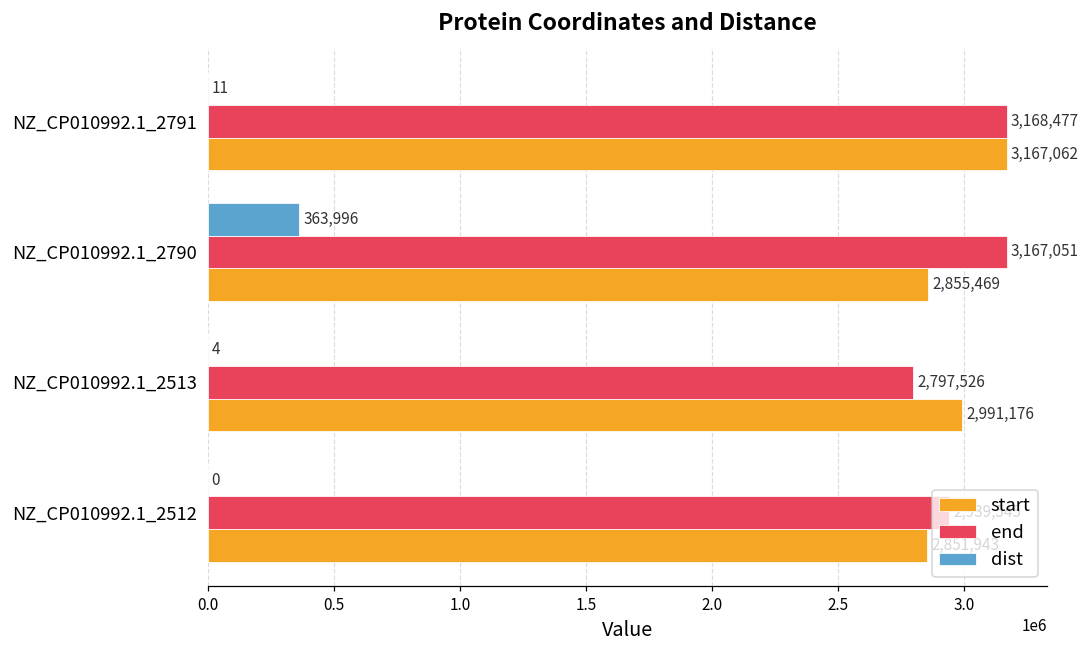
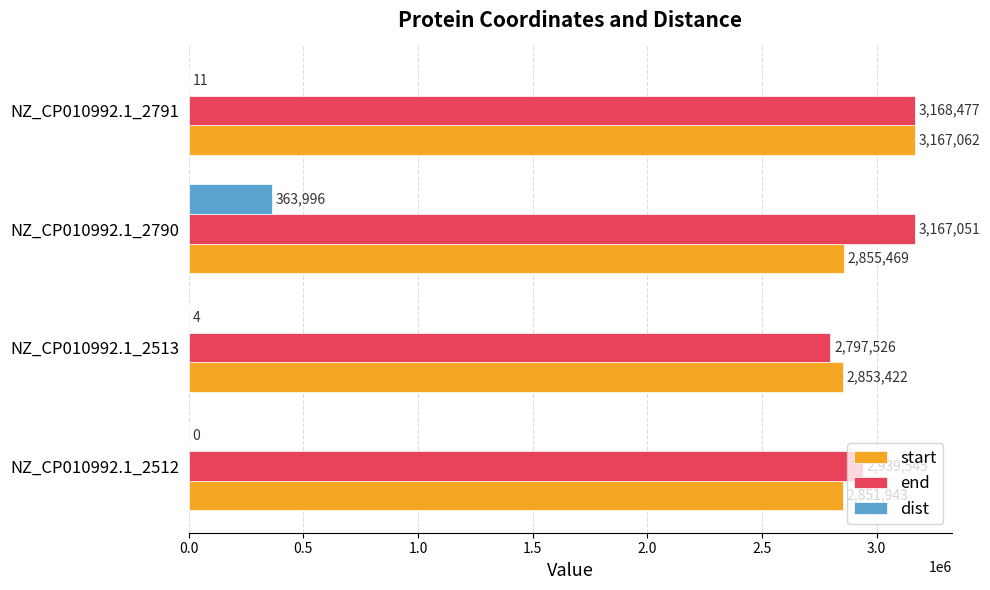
start, NZ_CP010992.1_2513: 2,991,176 -> 2,853,422
